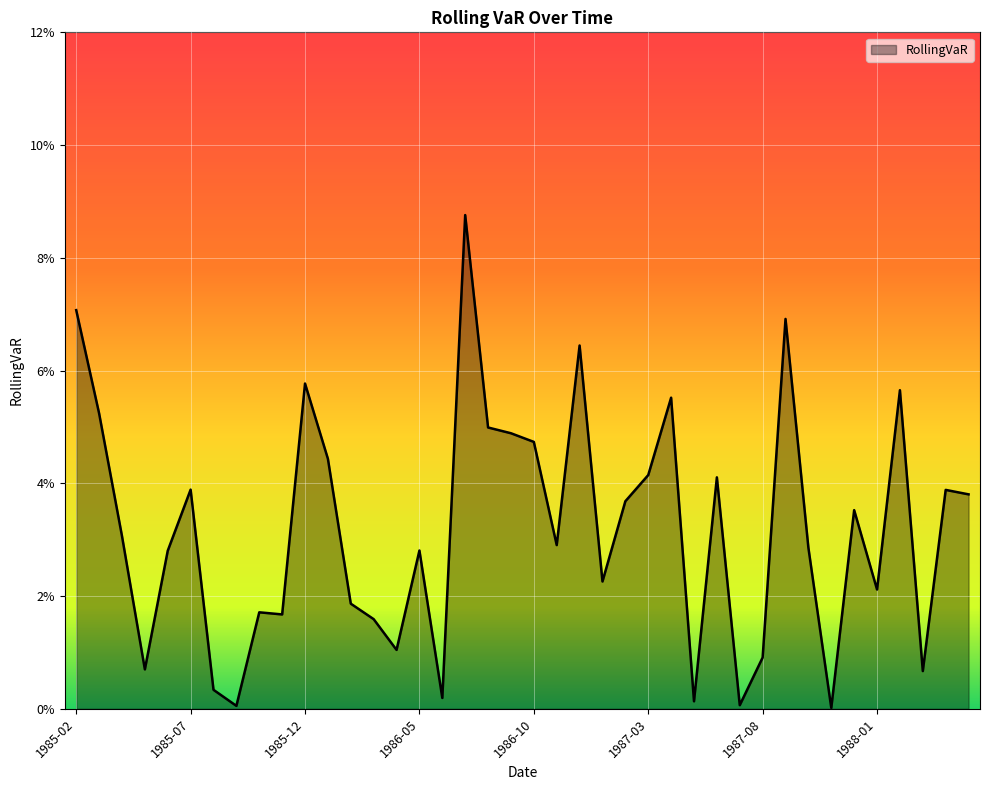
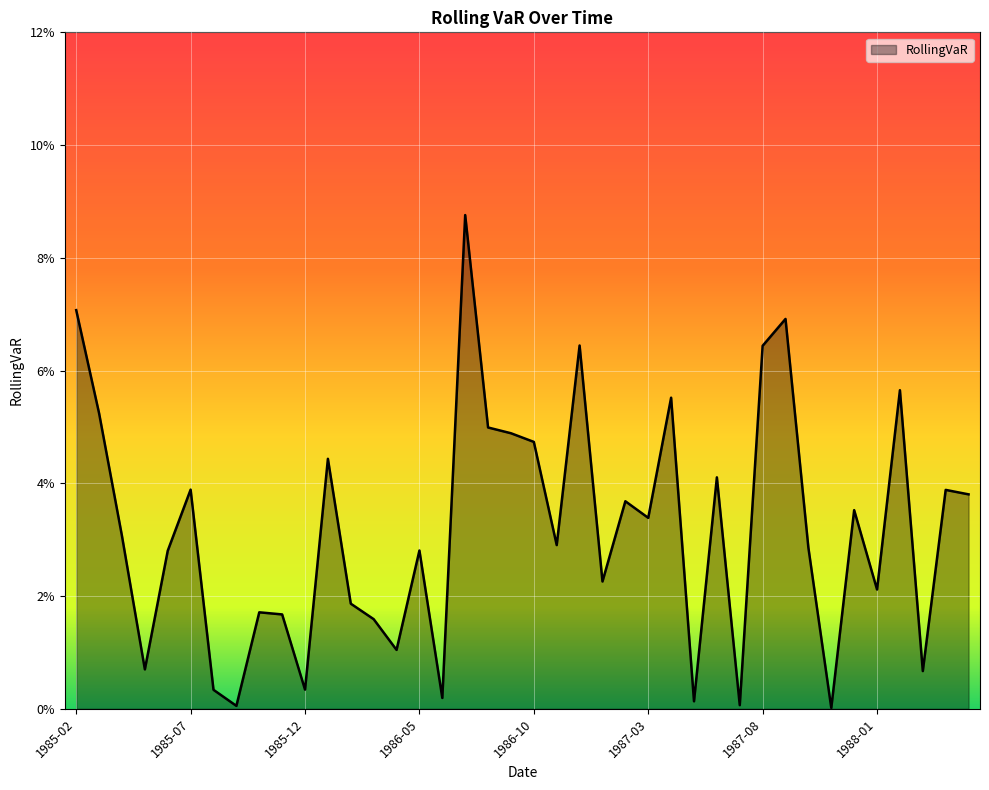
1985-12: 5.8% -> 0.3%
1987-03: 4.1% -> 3.4%
1987-08: 0.9% -> 6.4%
